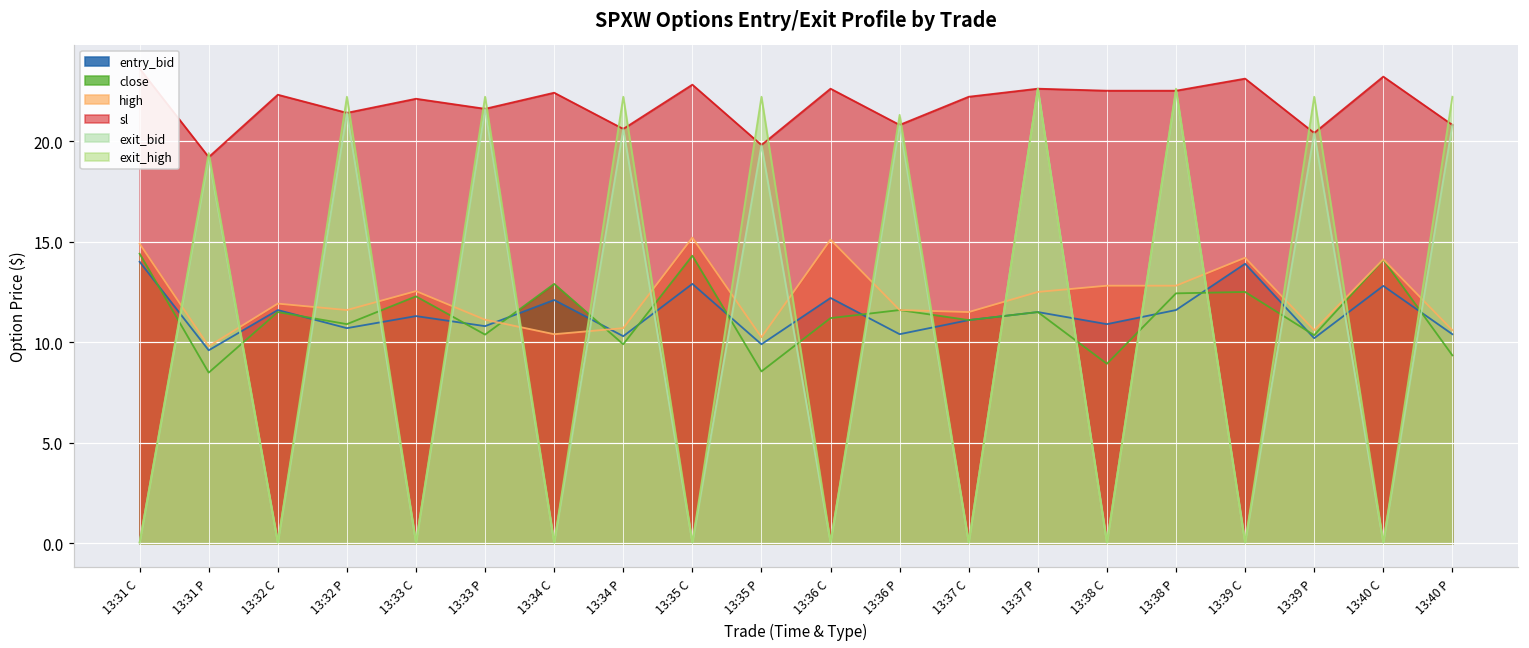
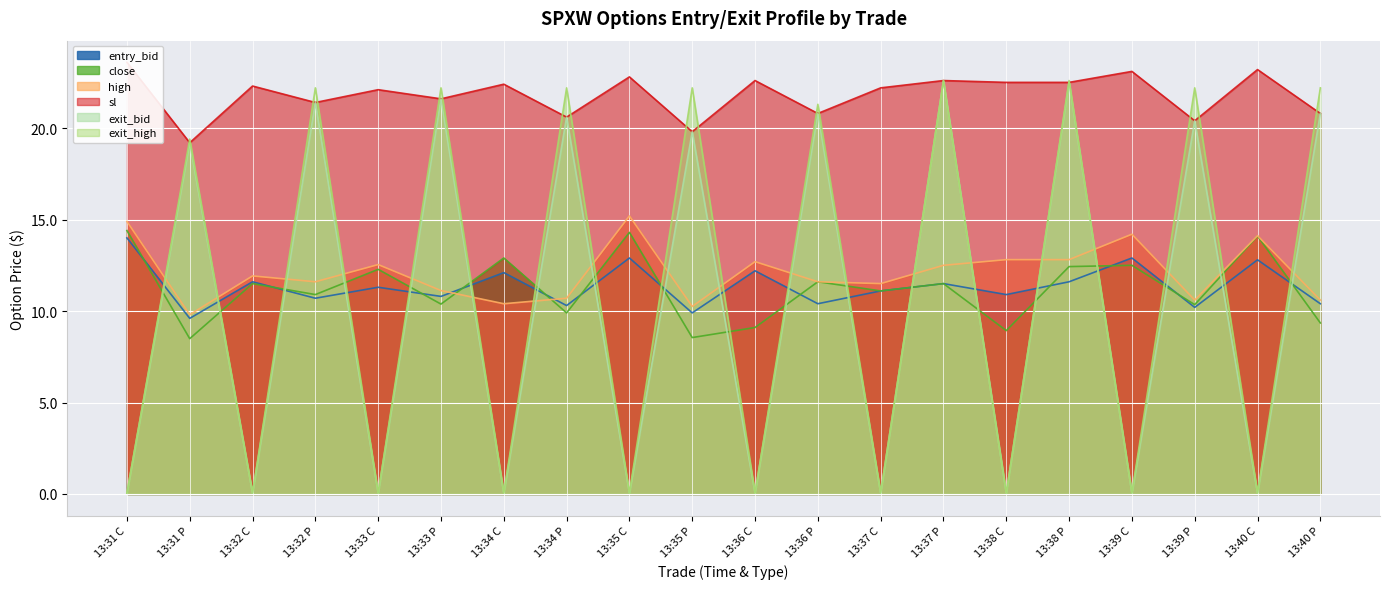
close, 13:36 C: 11.2 -> 9.1
high, 13:36 C: 15.1 -> 12.7
entry_bid, 13:39 C: 13.9 -> 12.9
